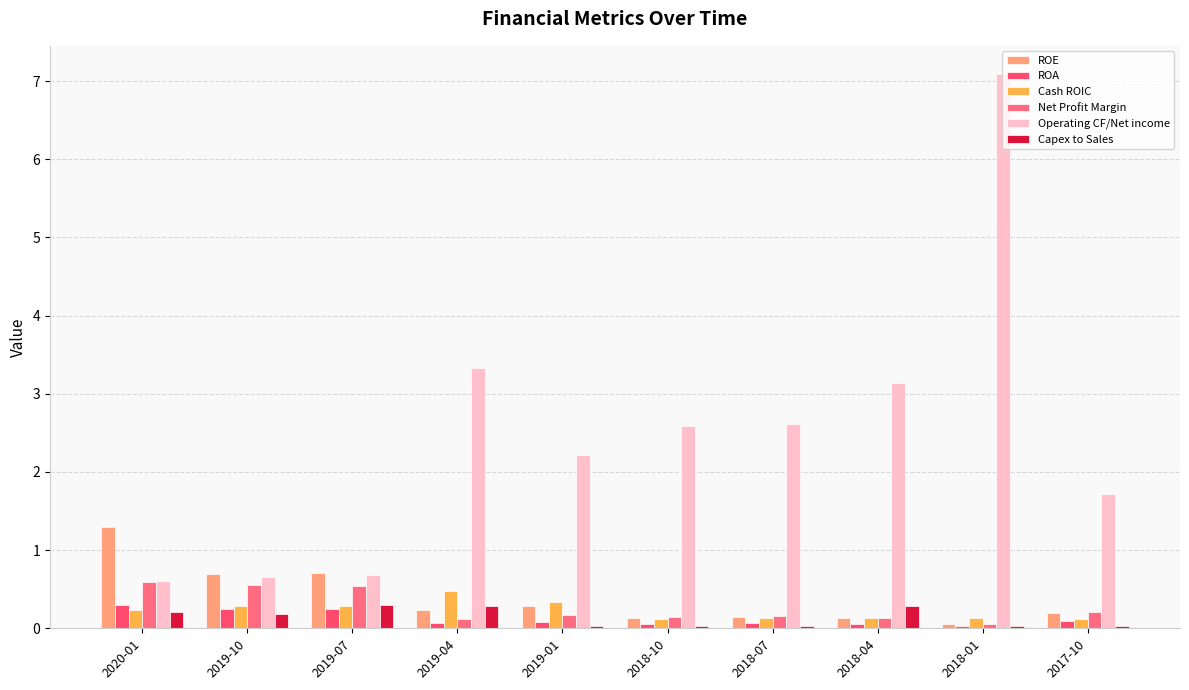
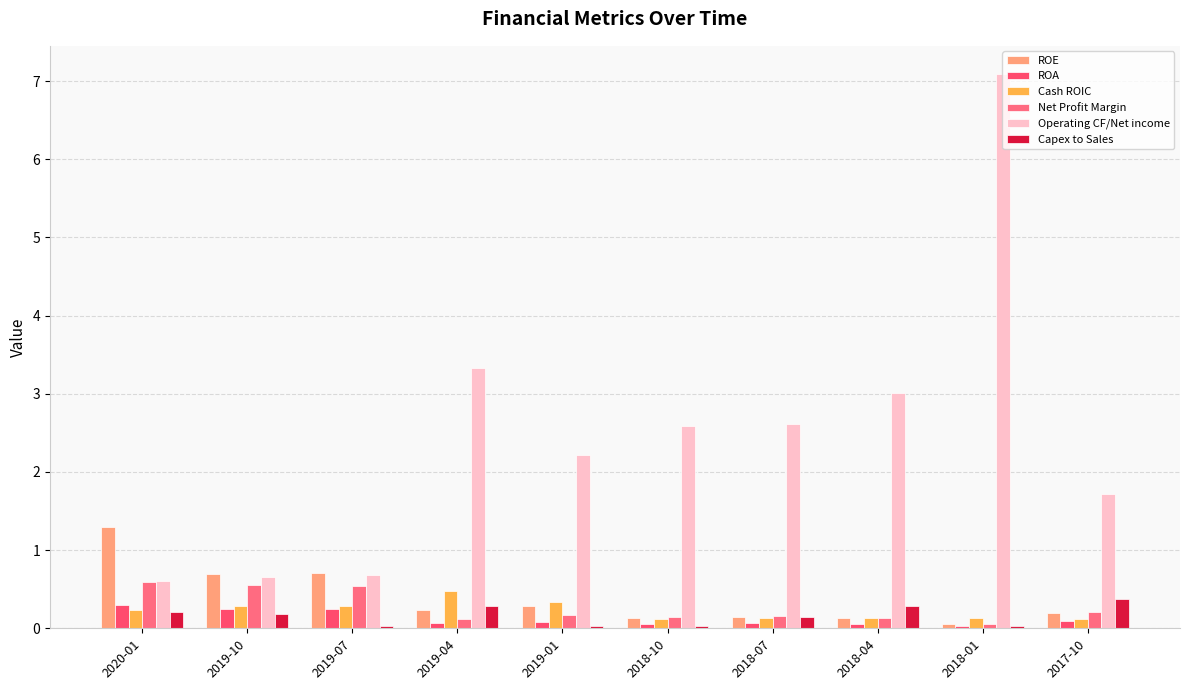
Capex to Sales, 2019-07: 0.3 -> 0.0
Capex to Sales, 2018-07: 0.0 -> 0.1
Operating CF/Net income, 2018-04: 3.1 -> 3.0
Capex to Sales, 2017-10: 0.0 -> 0.4
